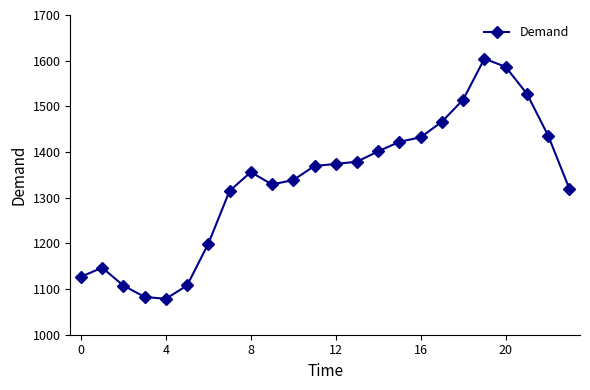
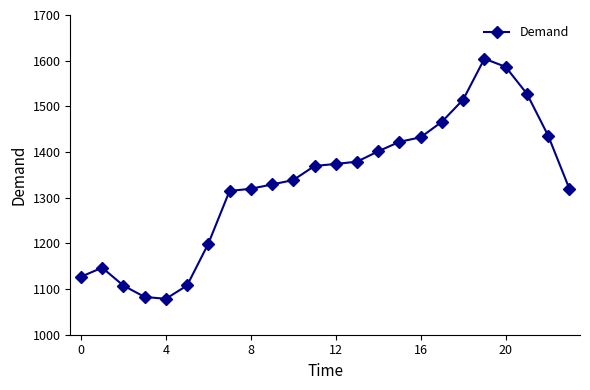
8: 1360 -> 1320
